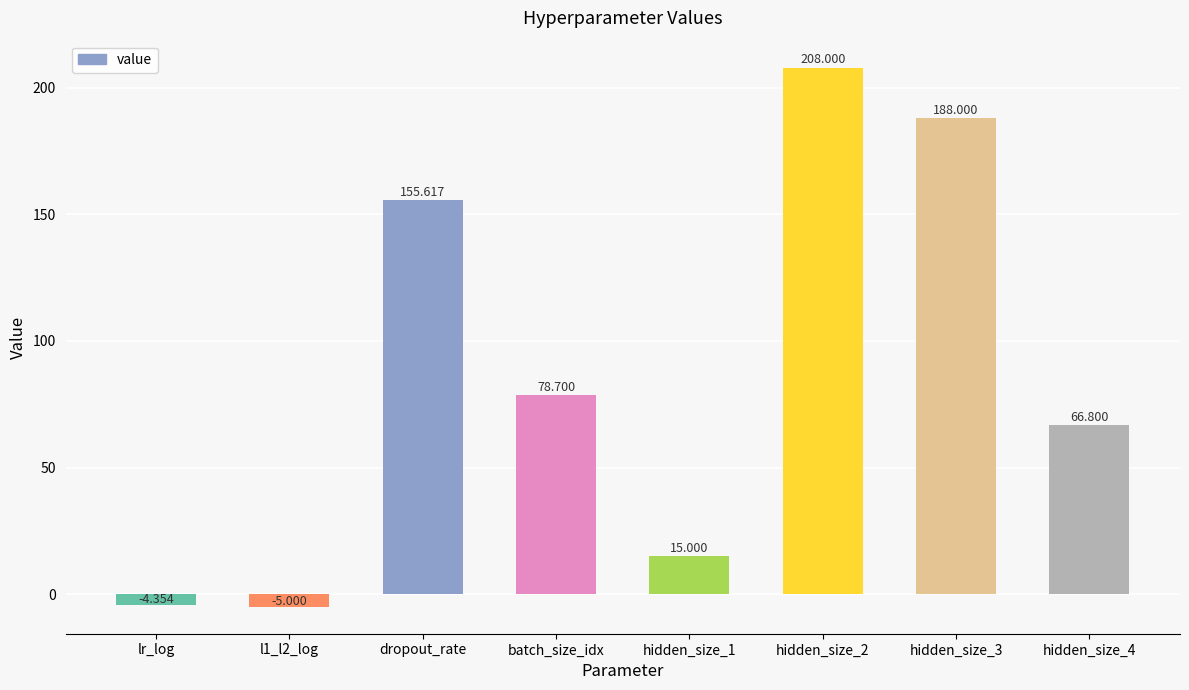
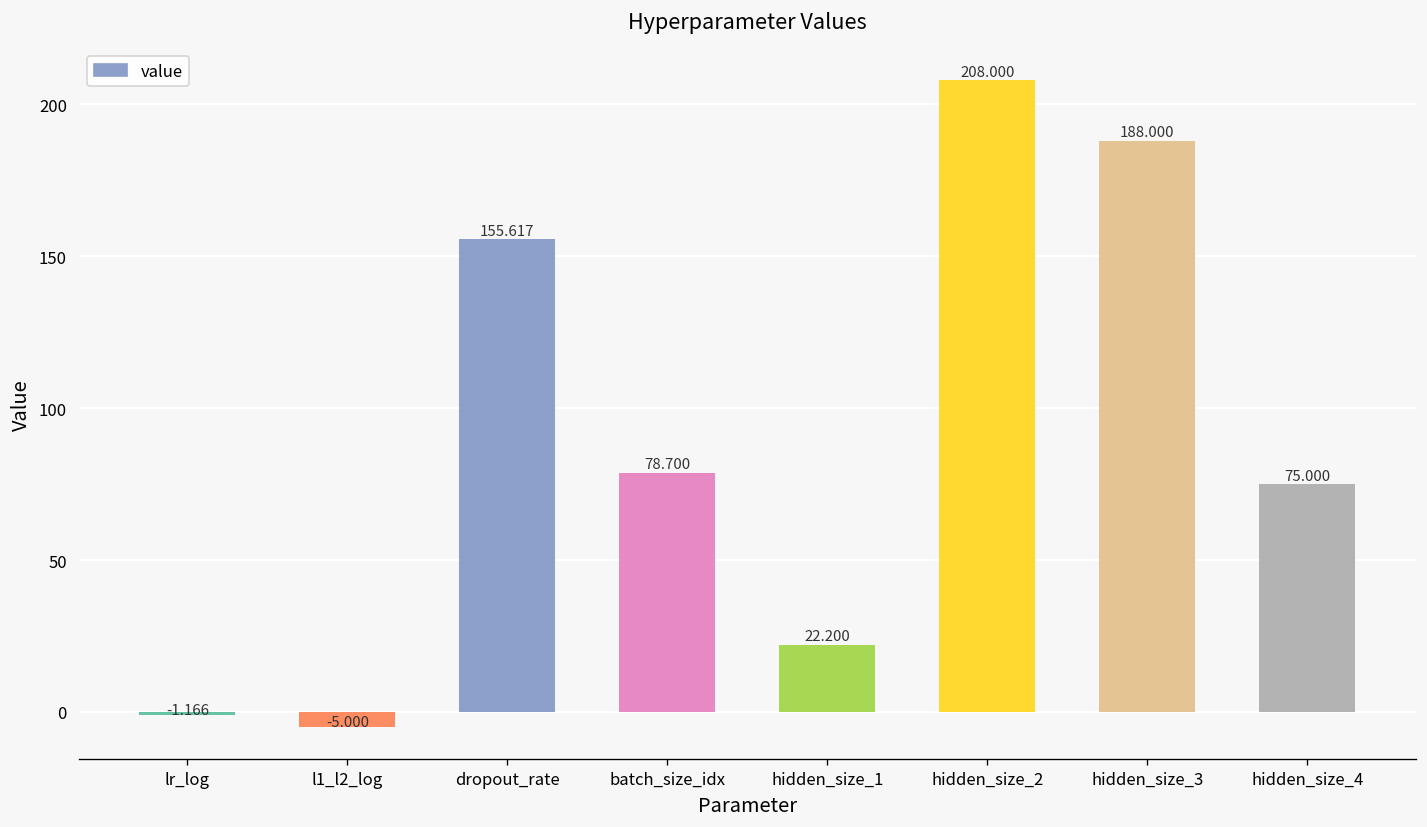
lr_log: -4.354 -> -1.166
hidden_size_1: 15.000 -> 22.200
hidden_size_4: 66.800 -> 75.000
